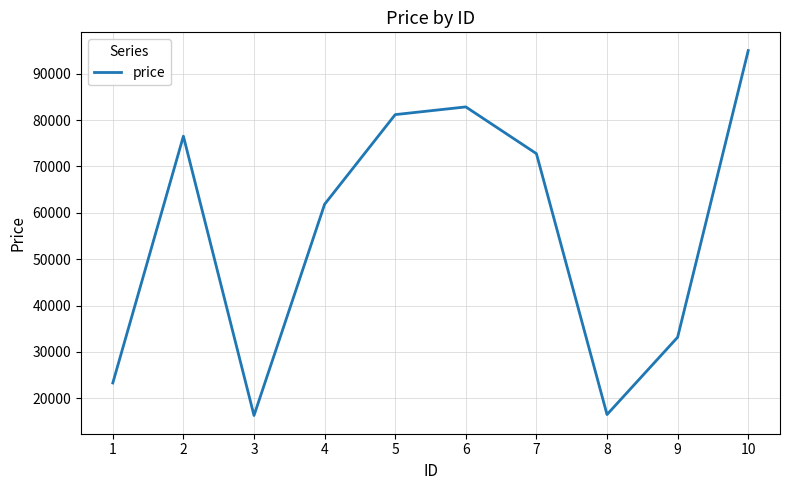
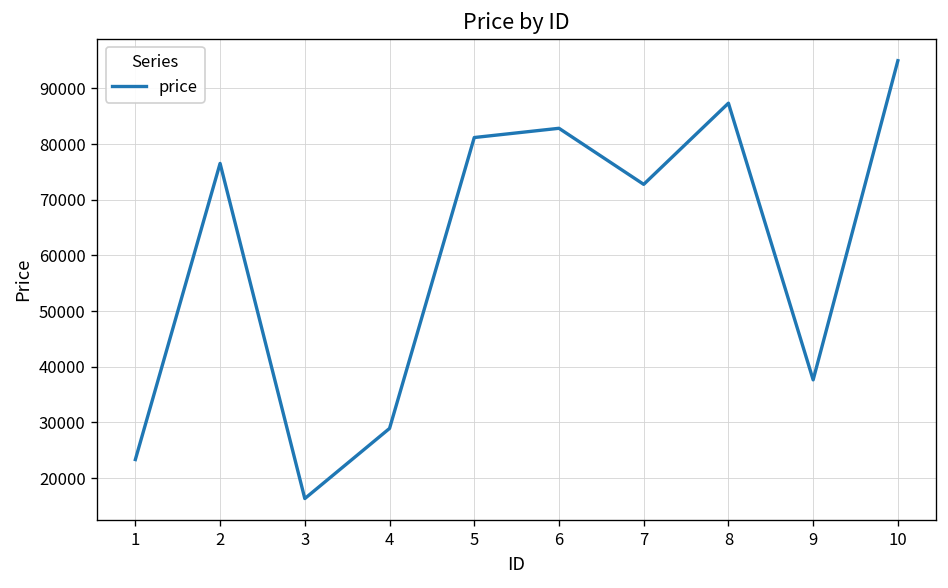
4: 62000 -> 29000
8: 17000 -> 87000
9: 33000 -> 38000
